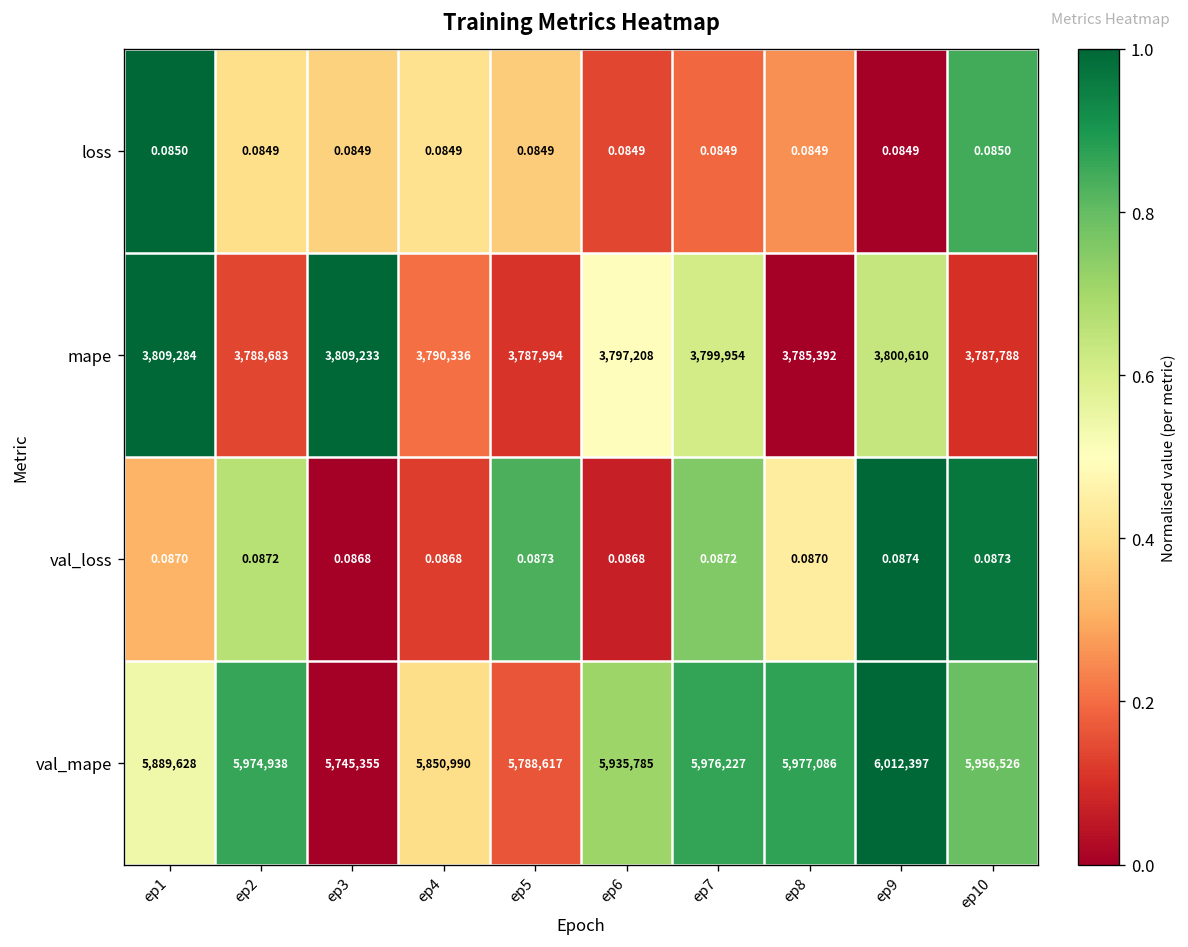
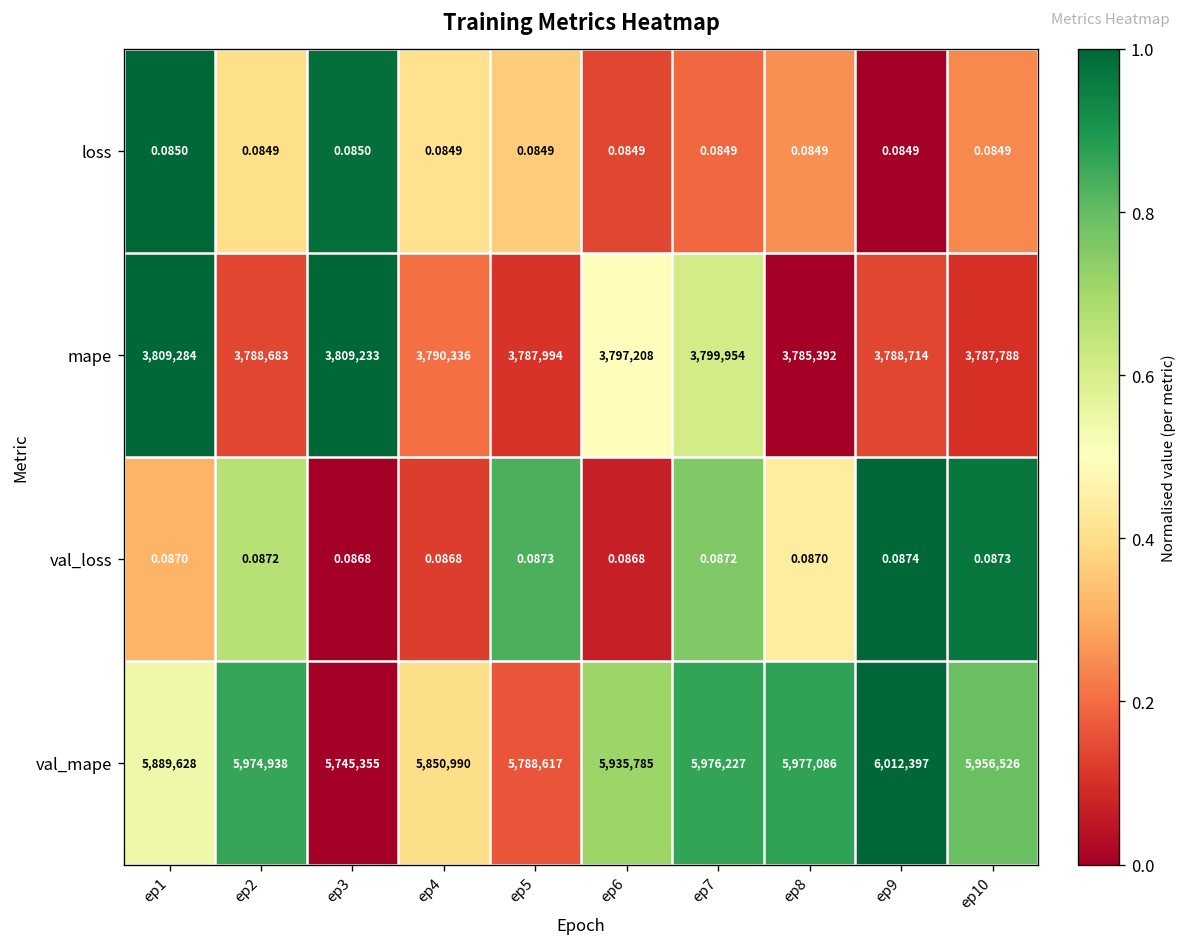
loss, ep3: 0.0849 -> 0.0850
loss, ep10: 0.0850 -> 0.0849
mape, ep9: 3,800,610 -> 3,788,714
